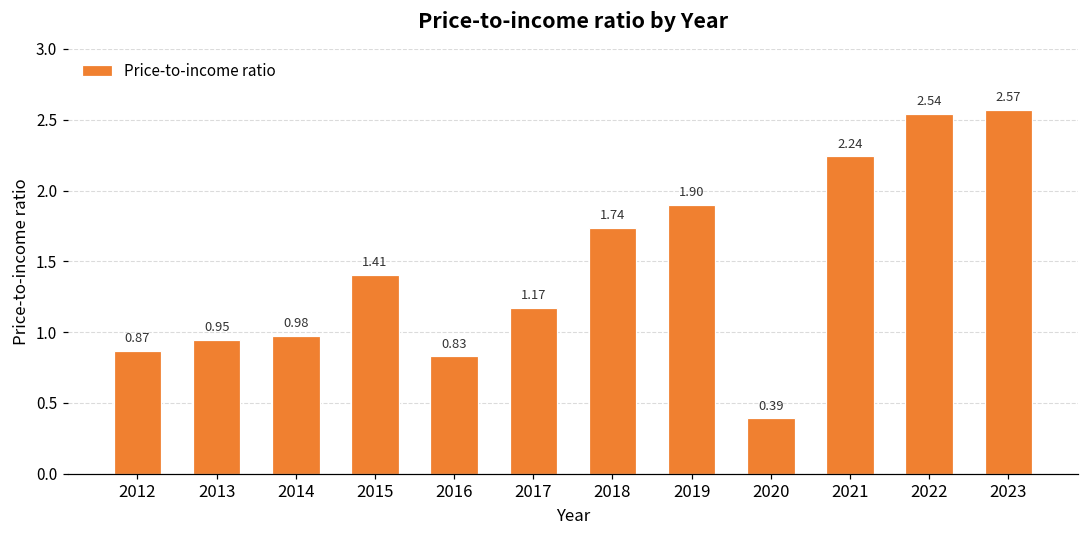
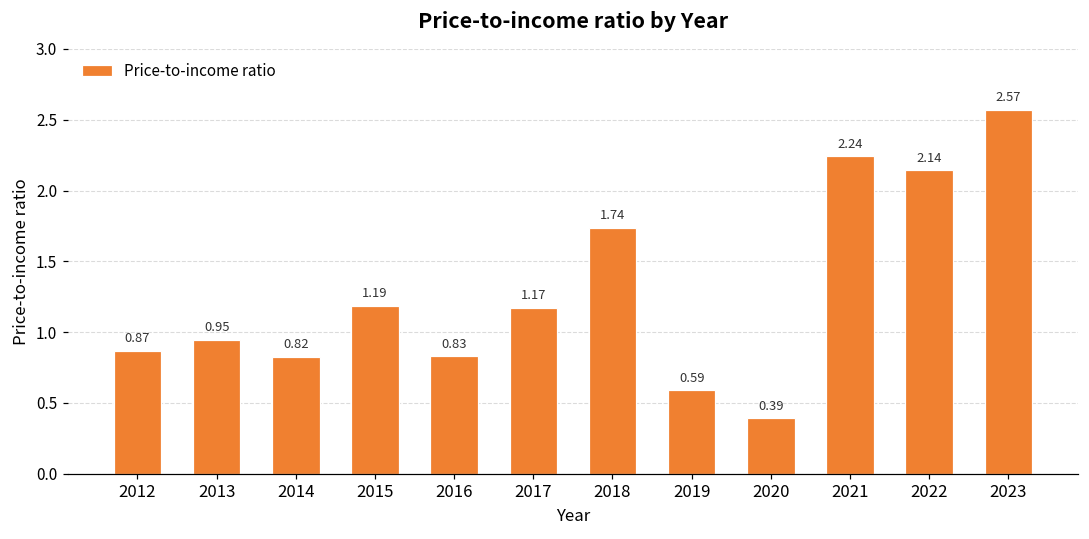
2014: 0.98 -> 0.82
2015: 1.41 -> 1.19
2019: 1.90 -> 0.59
2022: 2.54 -> 2.14
